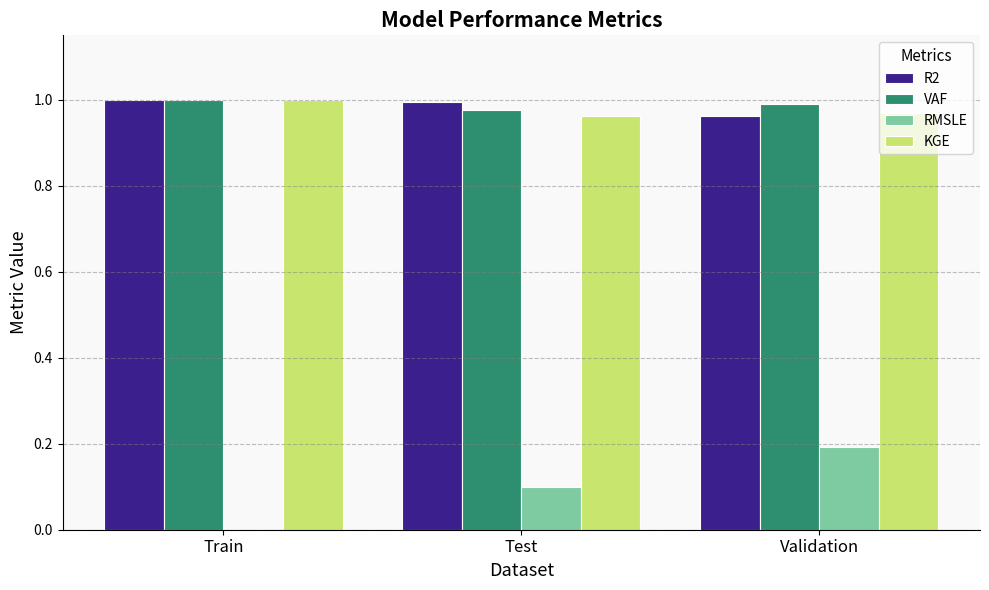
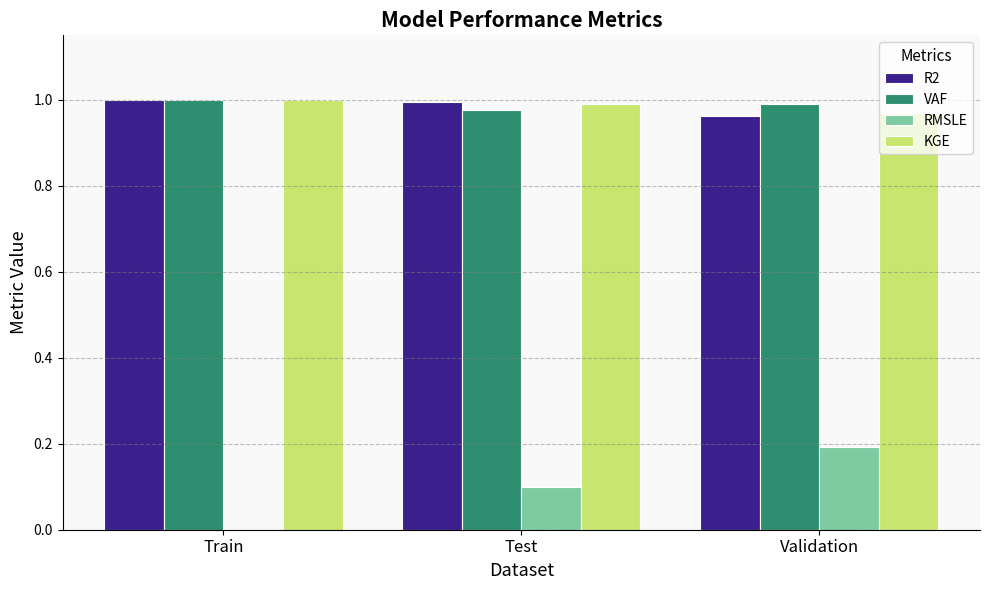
KGE, Test: 0.96 -> 0.99
